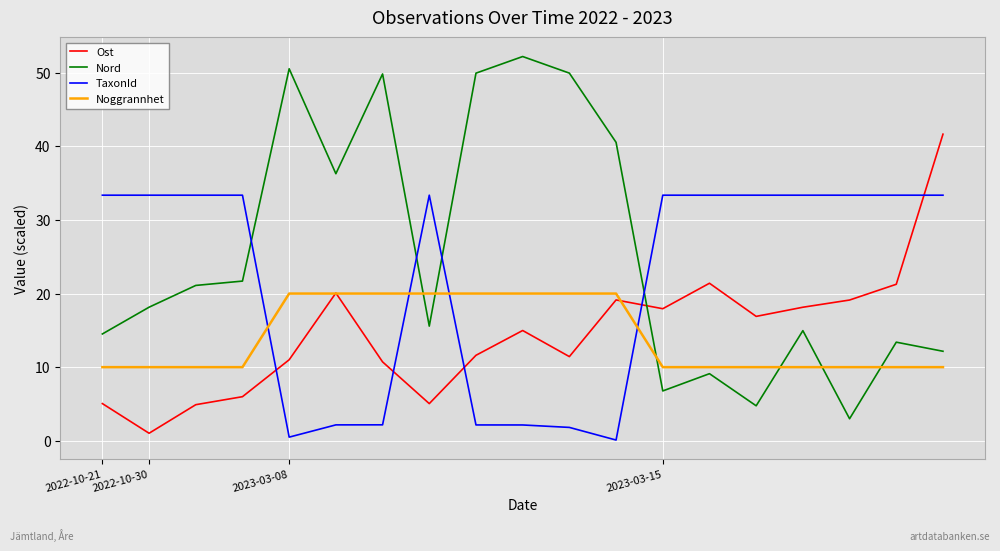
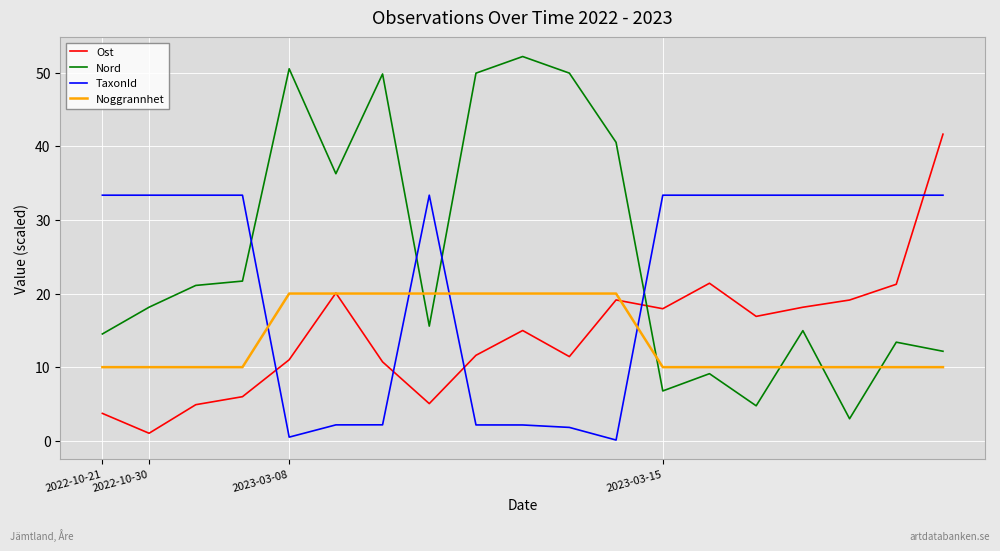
Ost, 2022-10-21: 5 -> 4
